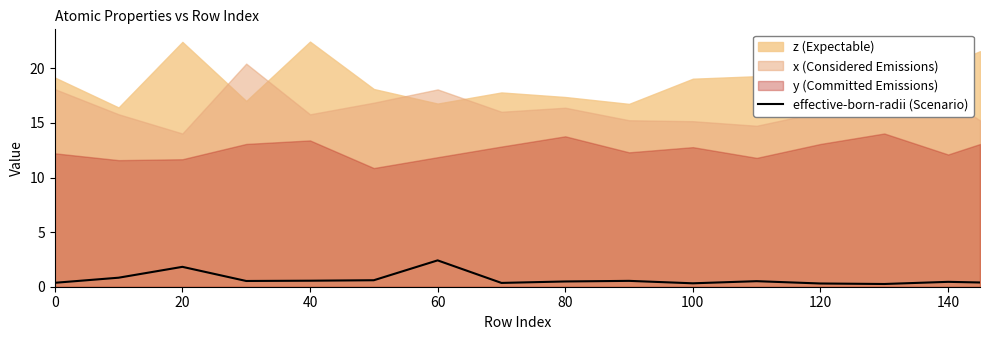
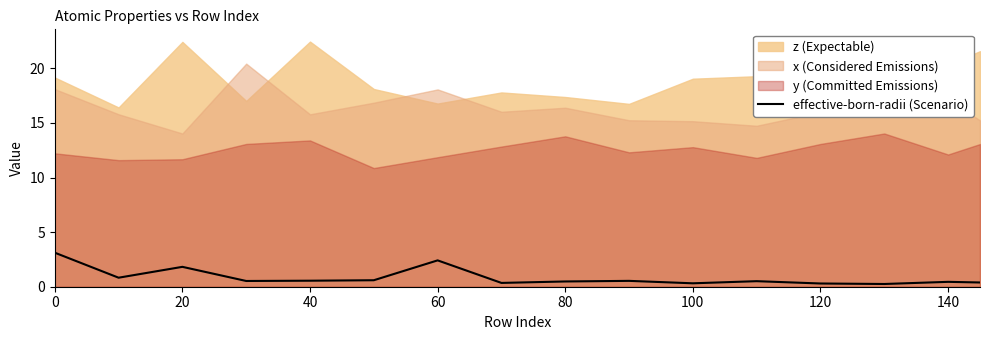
effective-born-radii (Scenario), 0: 0.4 -> 3.1
